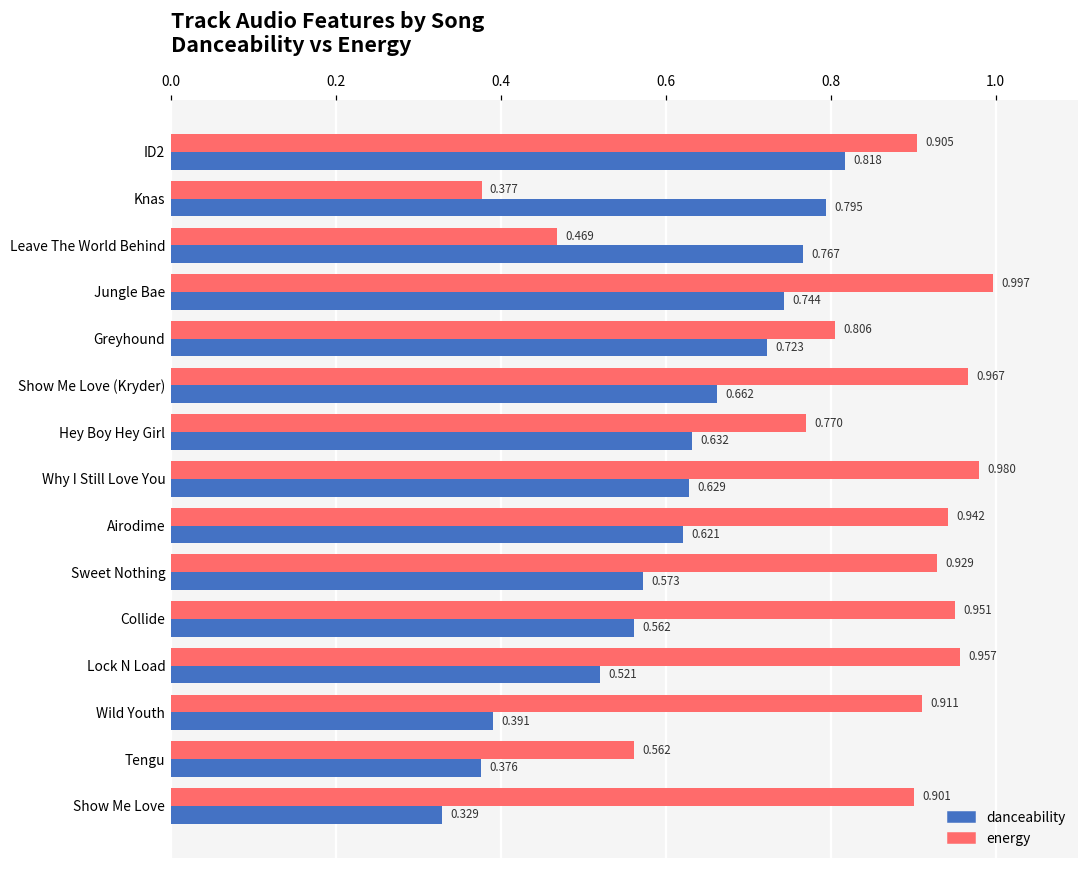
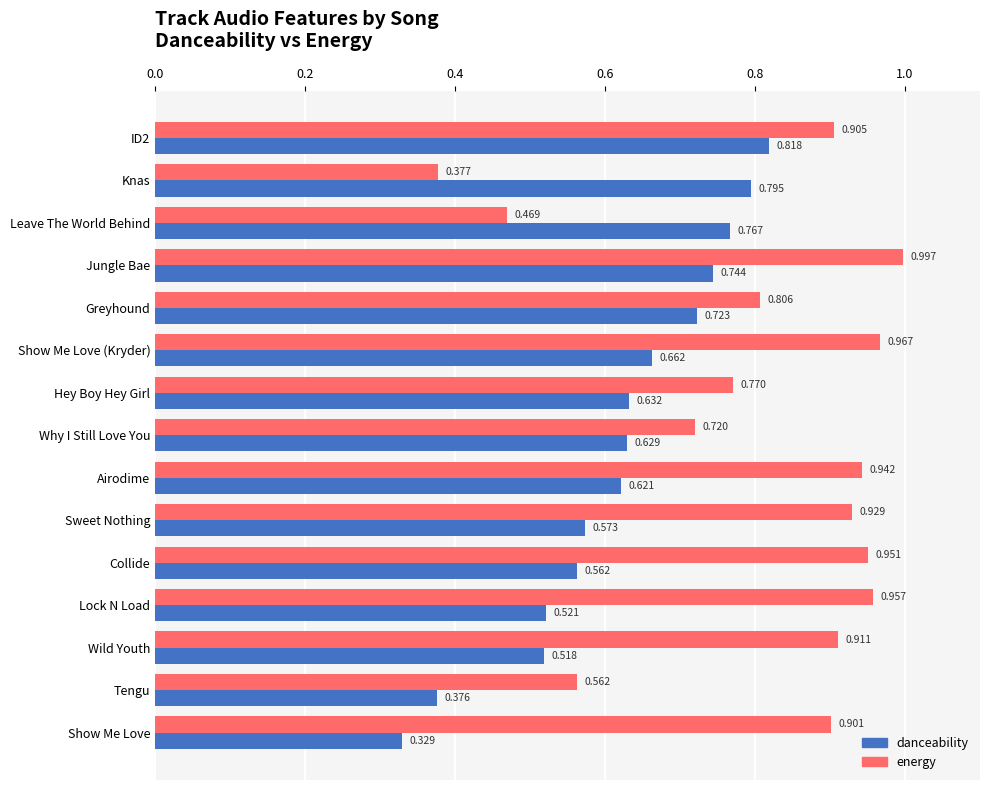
energy, Why I Still Love You: 0.980 -> 0.720
danceability, Wild Youth: 0.391 -> 0.518
